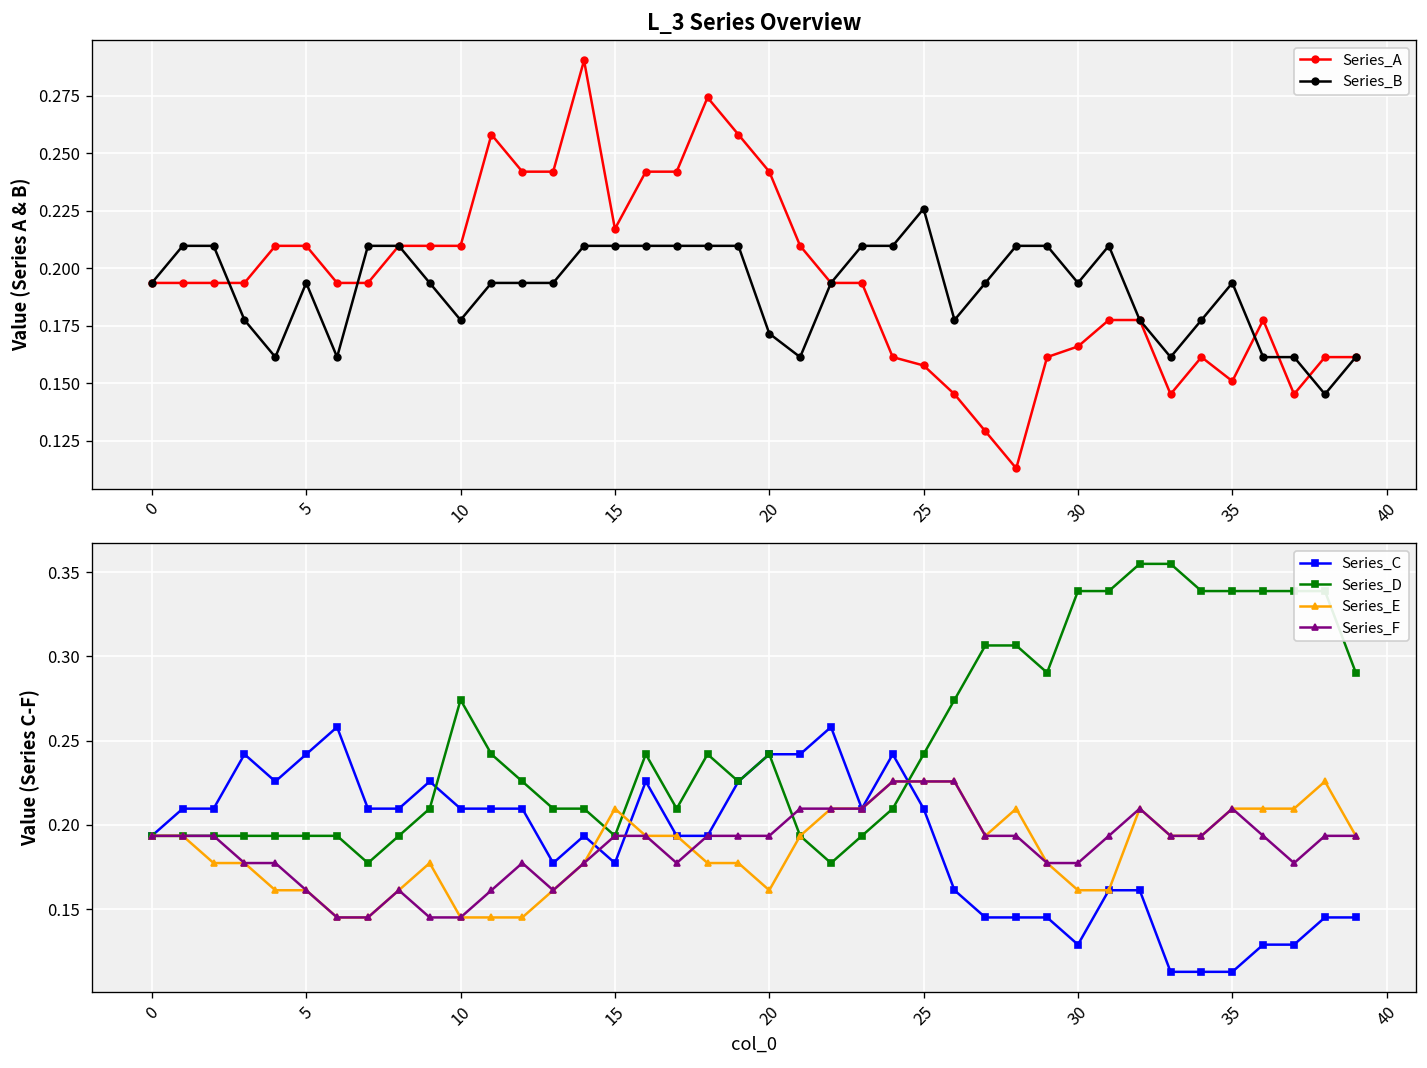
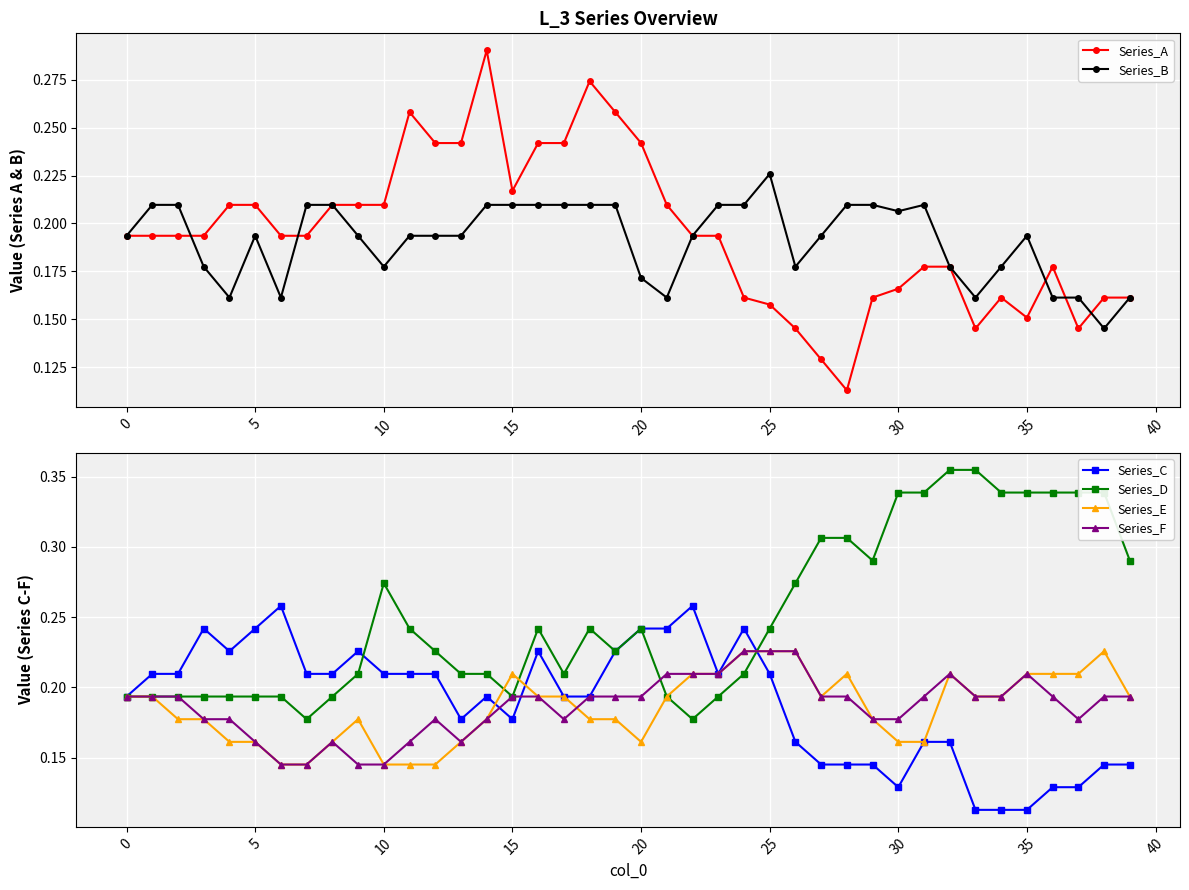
L_3 Series Overview, Series_B, 30: 0.194 -> 0.206
